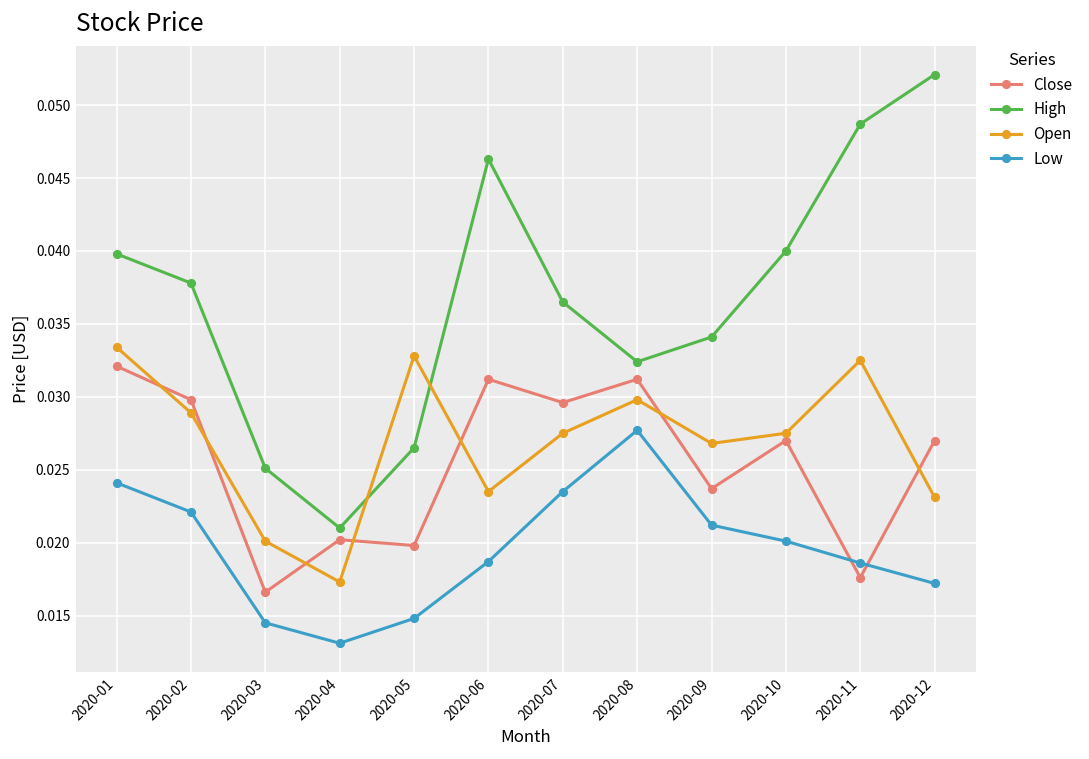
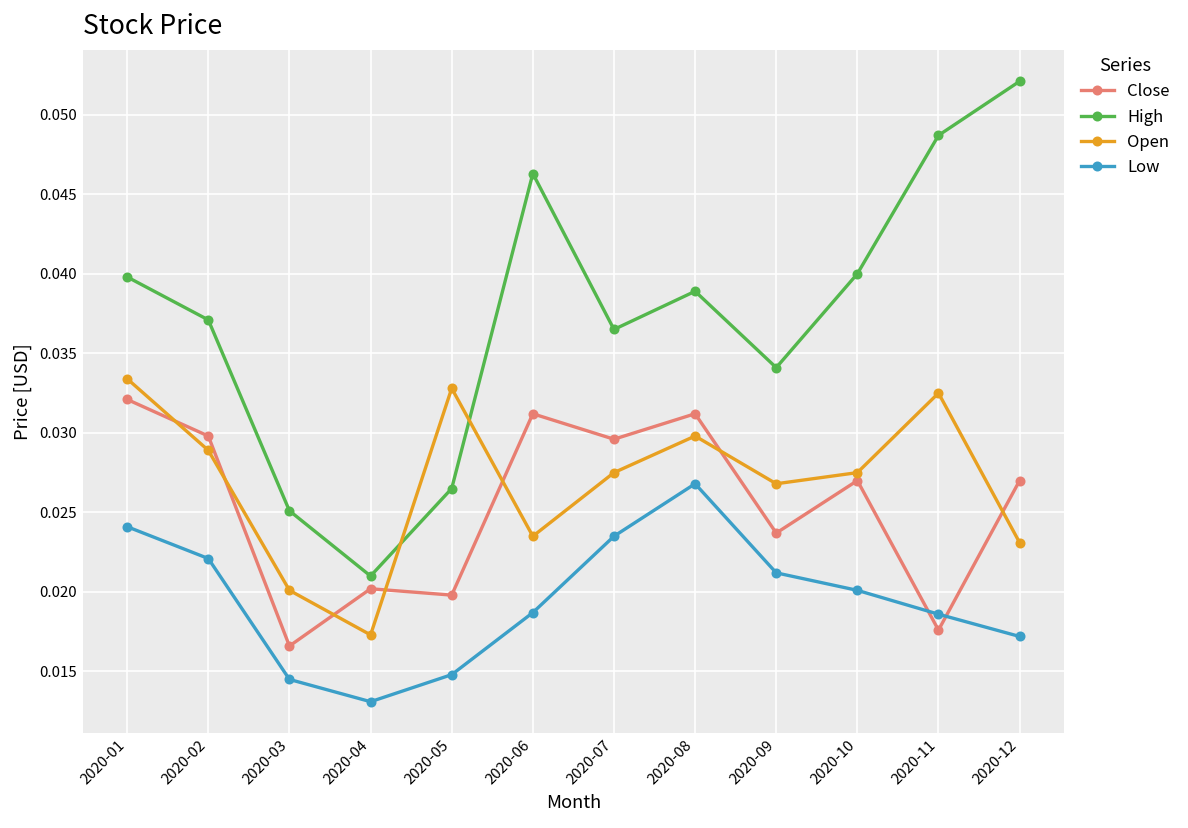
High, 2020-02: 0.0378 -> 0.0371
High, 2020-08: 0.0324 -> 0.0389
Low, 2020-08: 0.0277 -> 0.0268
